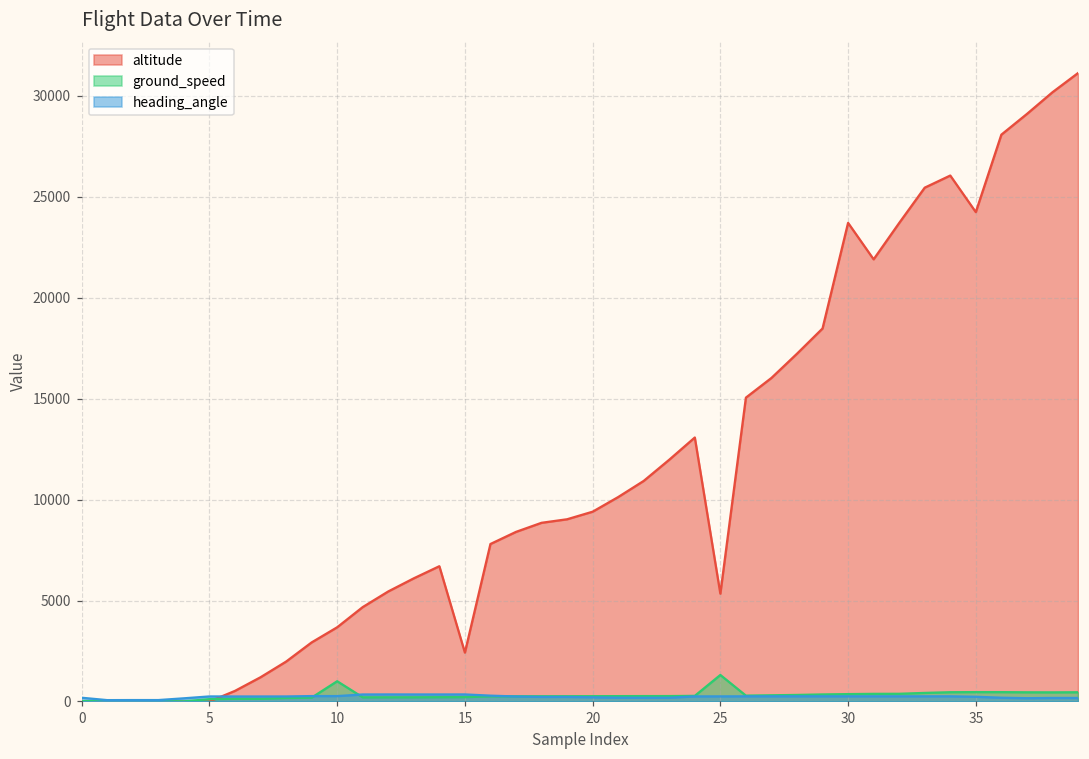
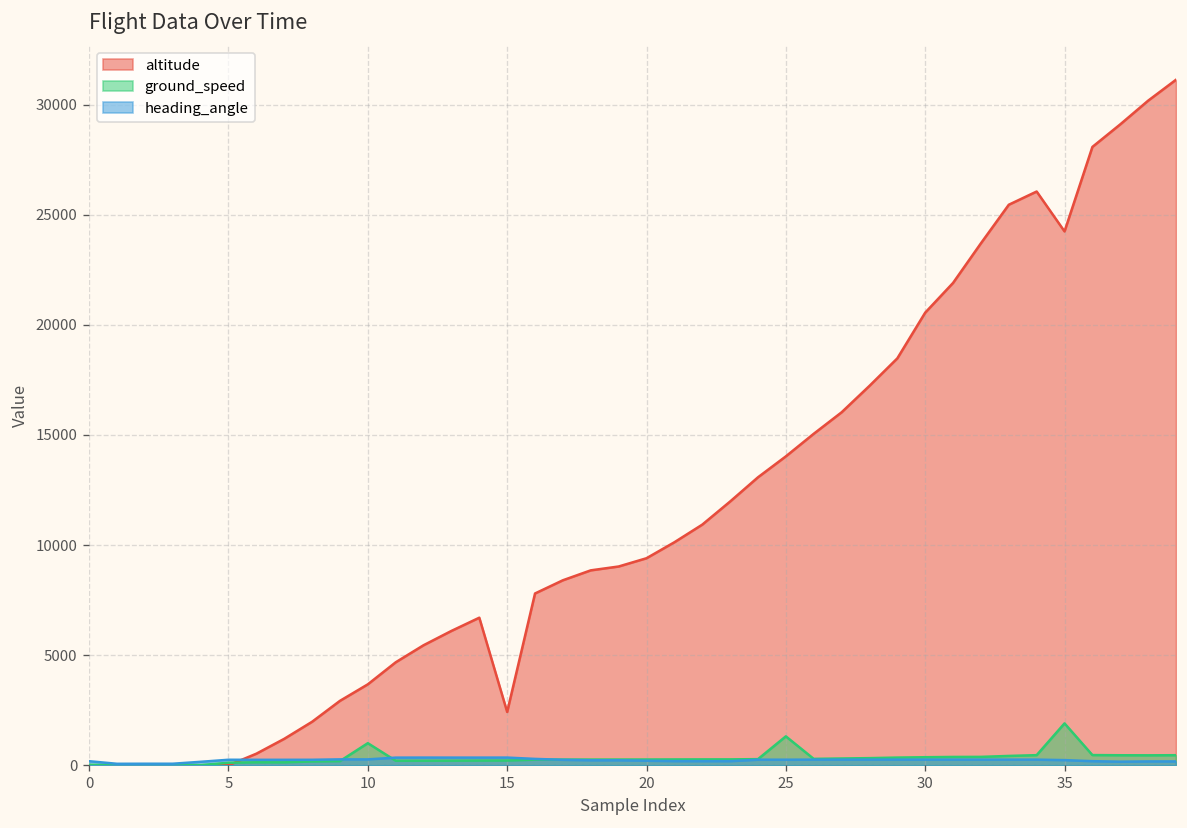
altitude, 25: 5300 -> 14000
altitude, 30: 23700 -> 20600
ground_speed, 35: 500 -> 1900
